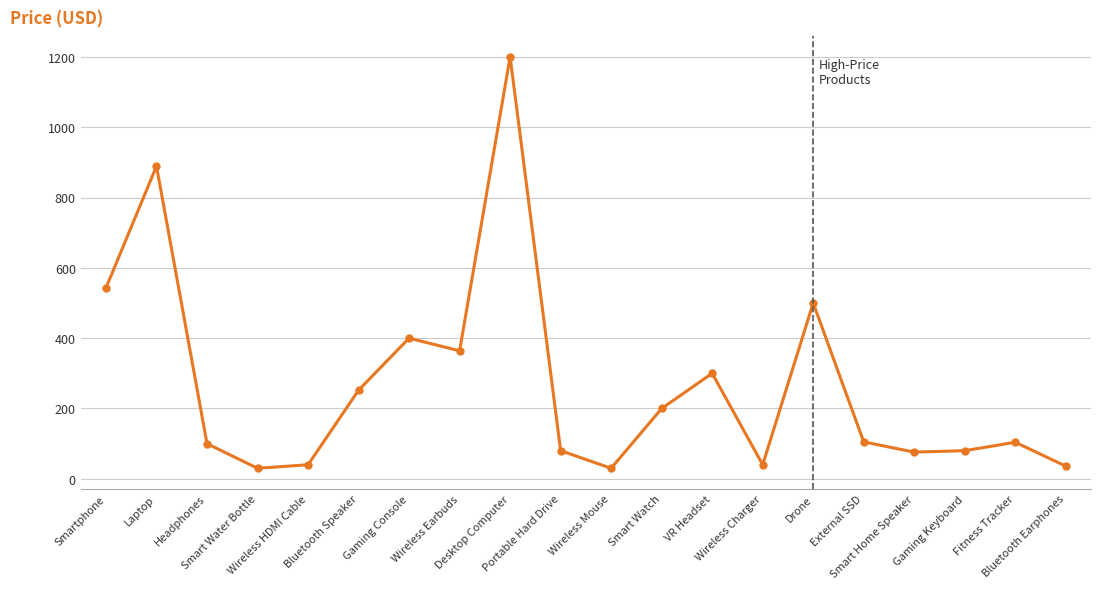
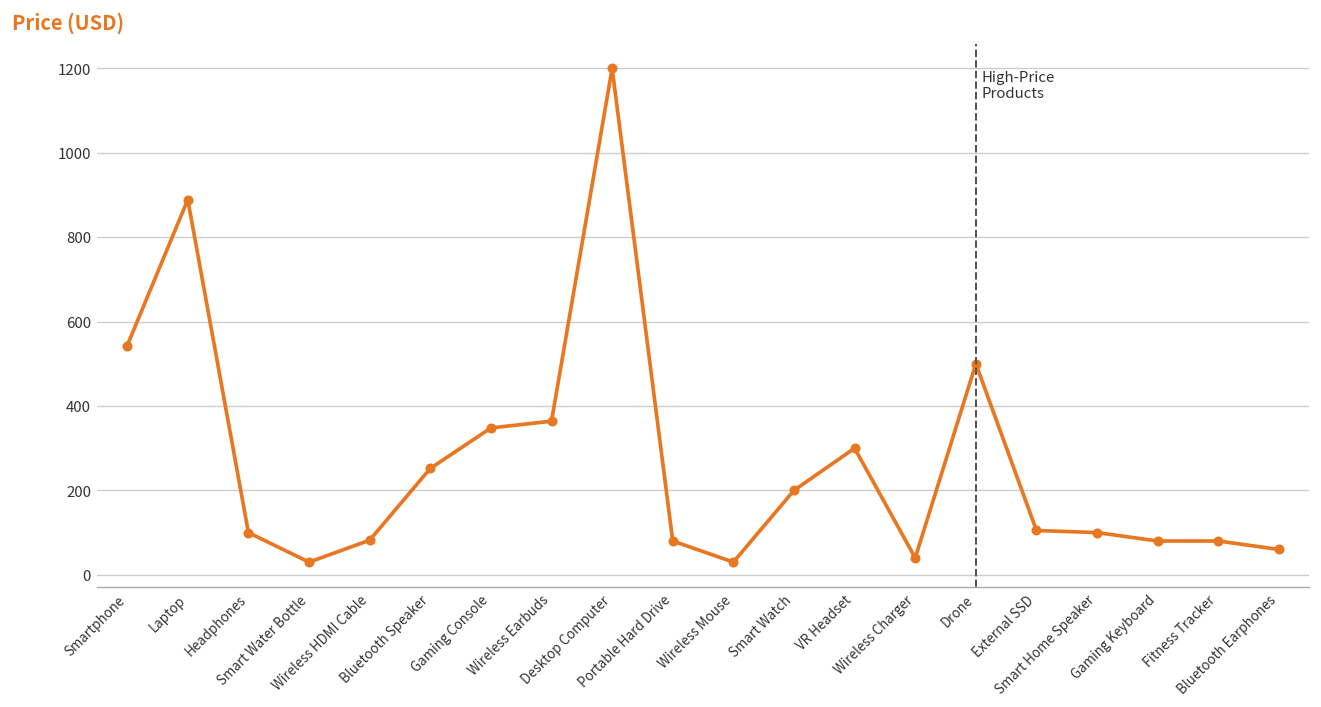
Wireless HDMI Cable: 40 -> 80
Gaming Console: 400 -> 350
Smart Home Speaker: 80 -> 100
Fitness Tracker: 100 -> 80
Bluetooth Earphones: 40 -> 60
